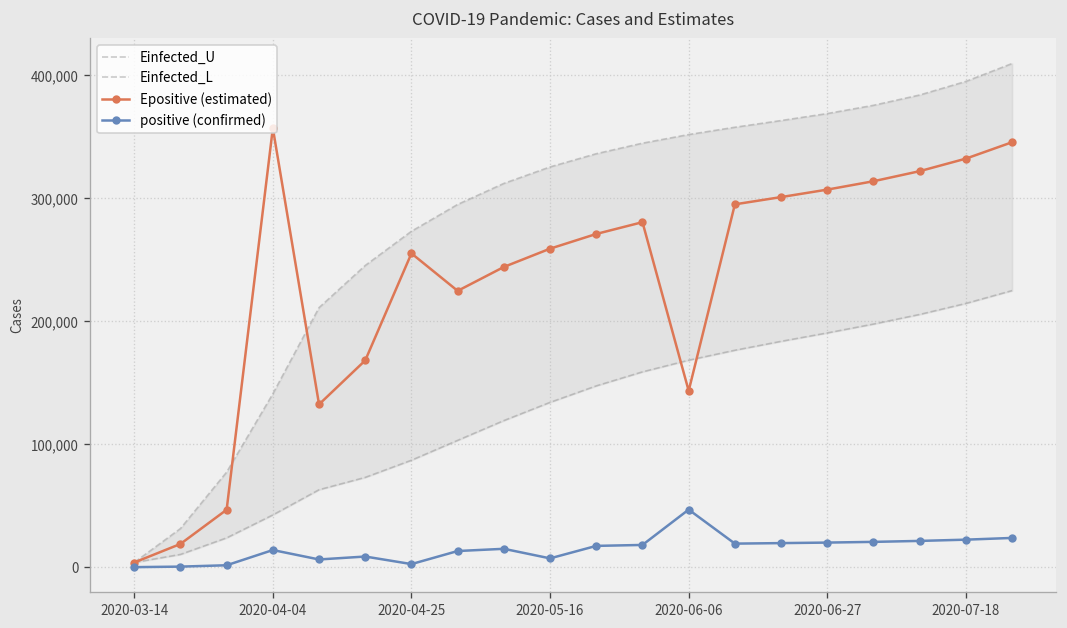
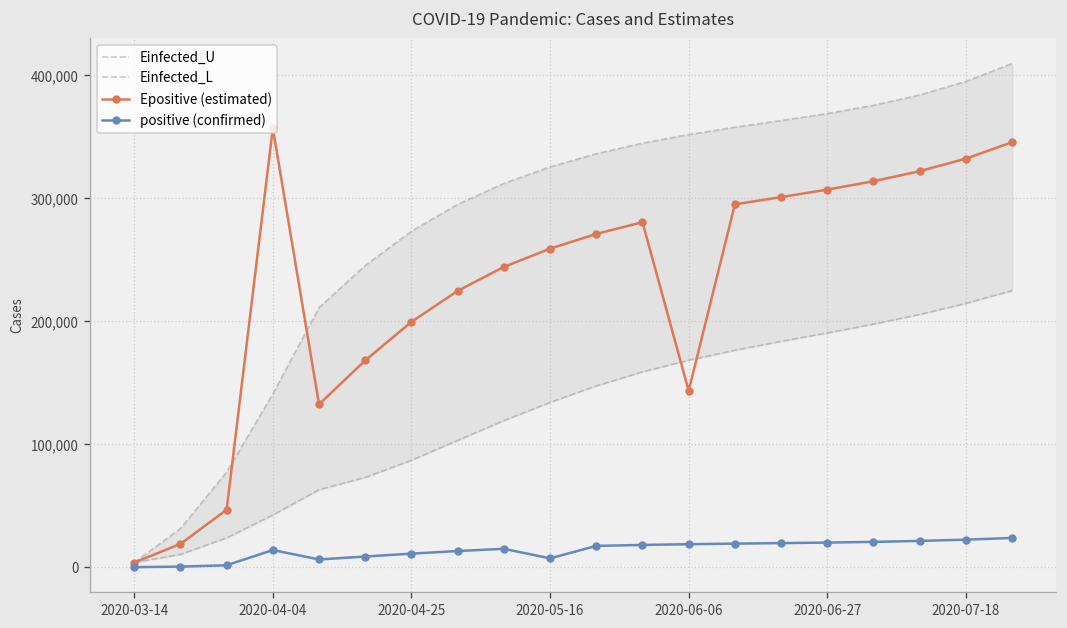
Epositive (estimated), 2020-04-25: 255,000 -> 200,000
positive (confirmed), 2020-04-25: 3,000 -> 11,000
positive (confirmed), 2020-06-06: 47,000 -> 19,000
